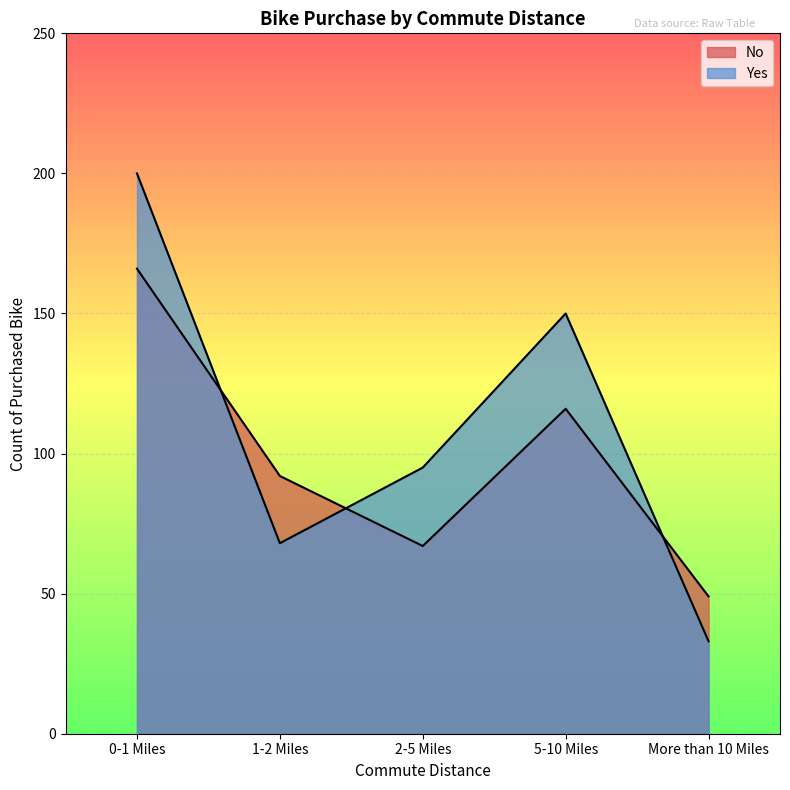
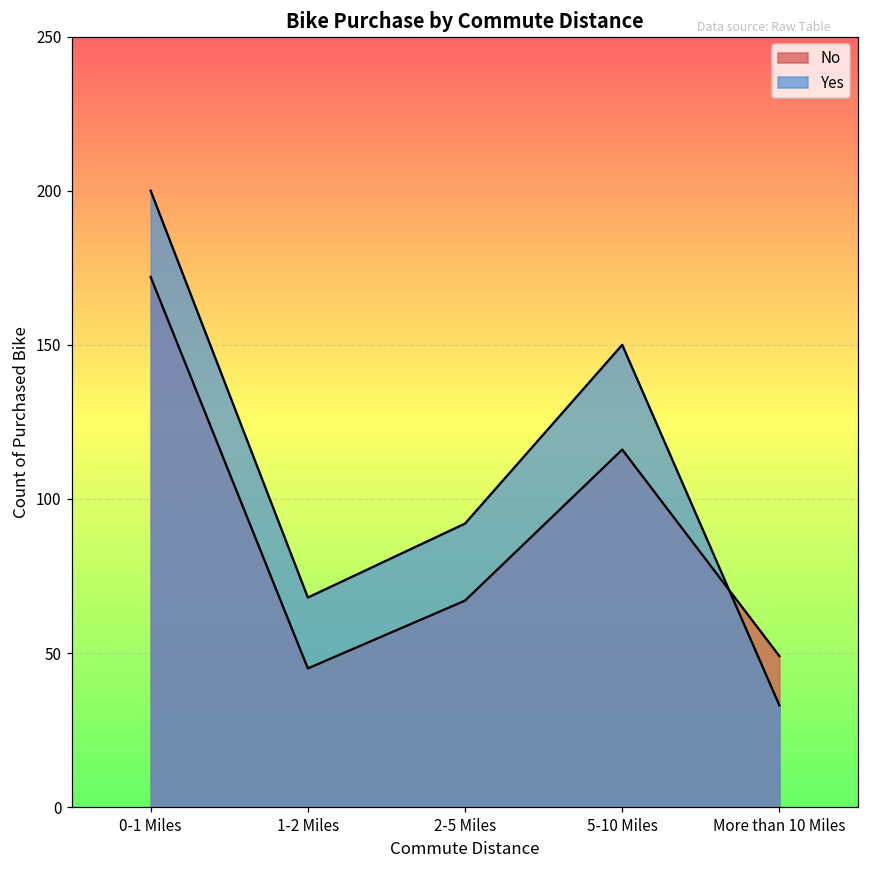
No, 0-1 Miles: 166 -> 172
No, 1-2 Miles: 92 -> 45
Yes, 2-5 Miles: 95 -> 92
